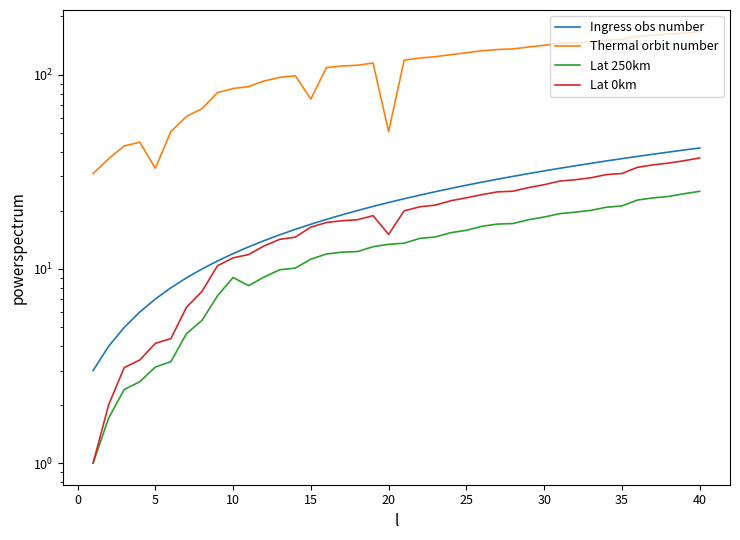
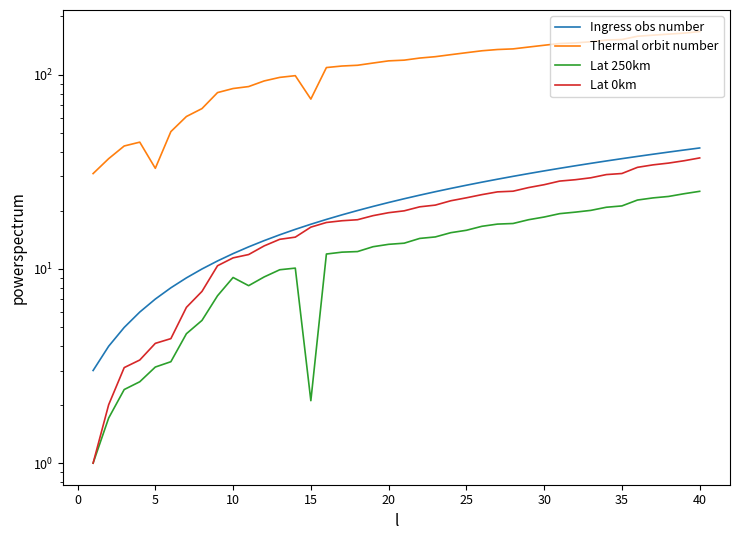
Lat 250km, 15: 11 -> 2.1
Thermal orbit number, 20: 51 -> 120
Lat 0km, 20: 15 -> 19
